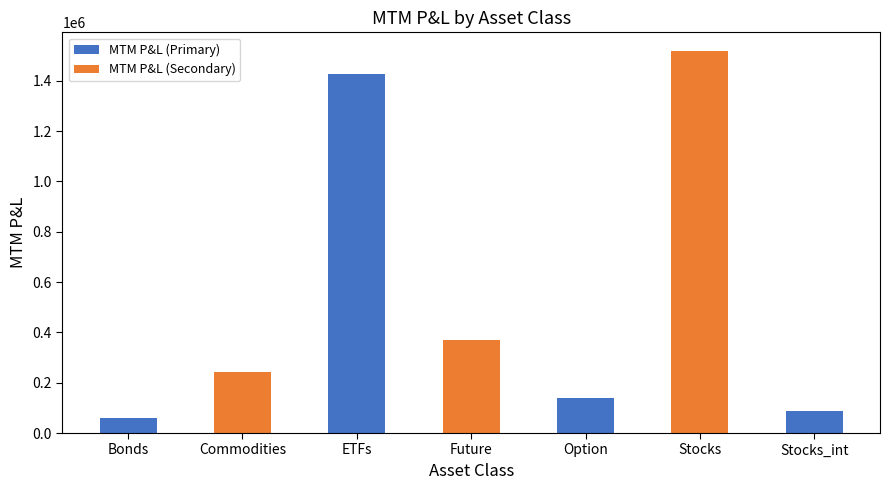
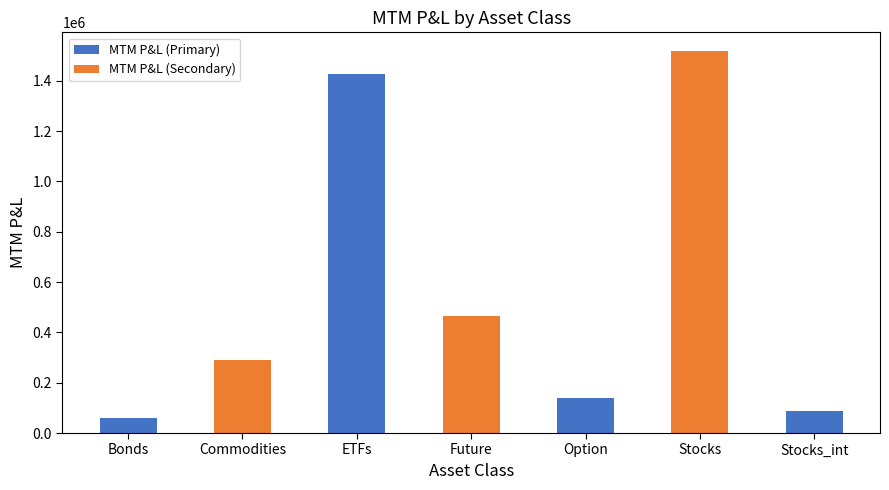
Commodities: 240000 -> 290000
Future: 370000 -> 470000
